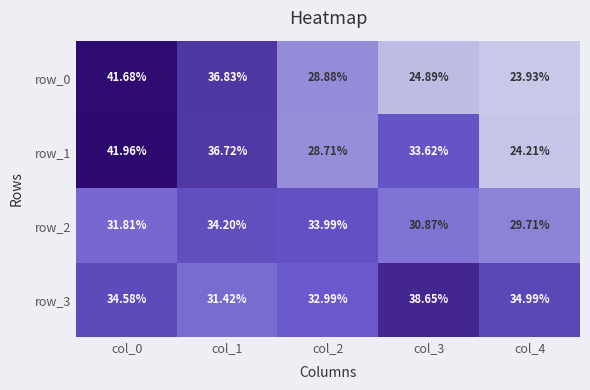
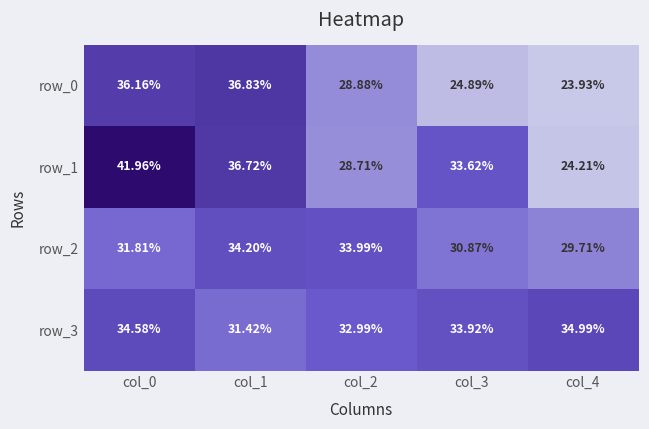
row_0, col_0: 41.68% -> 36.16%
row_3, col_3: 38.65% -> 33.92%
